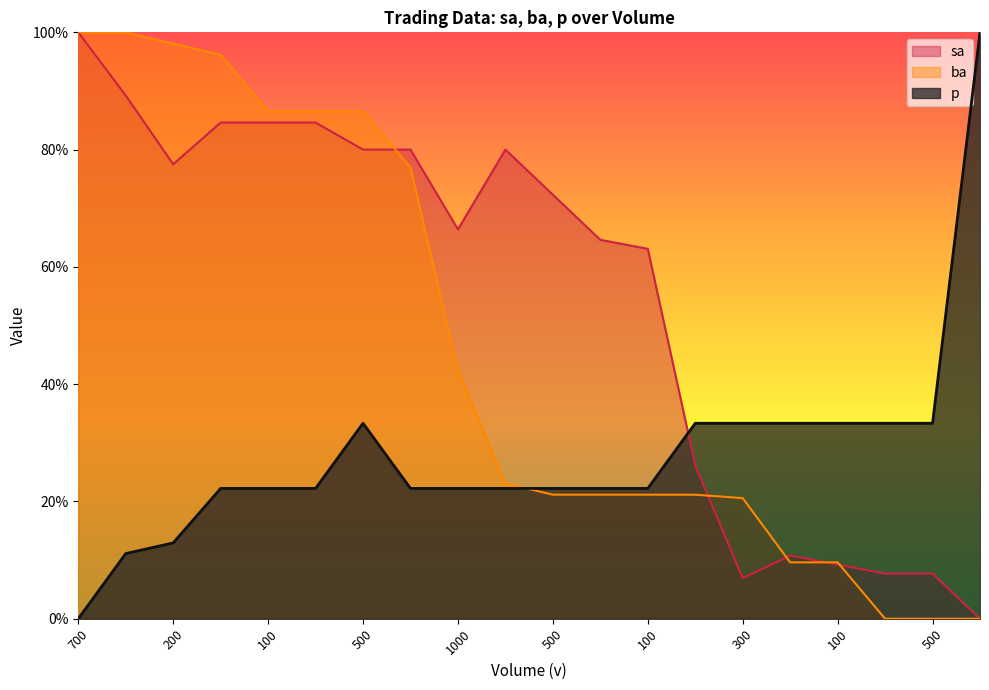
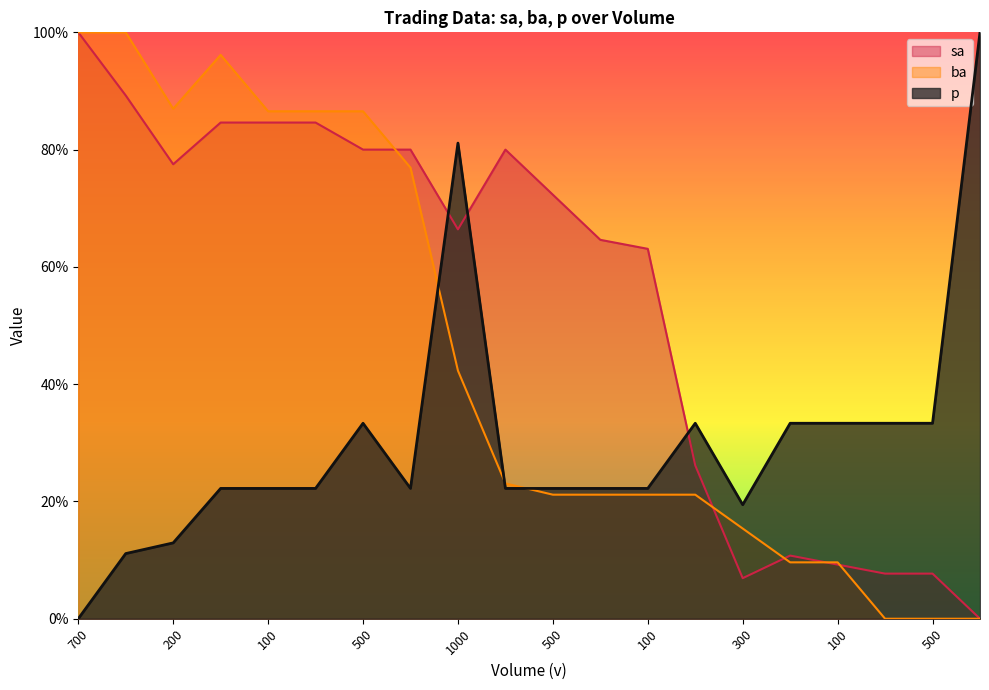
ba, 200: 98% -> 87%
p, 1000: 22% -> 81%
ba, 300: 21% -> 15%
p, 300: 33% -> 19%
